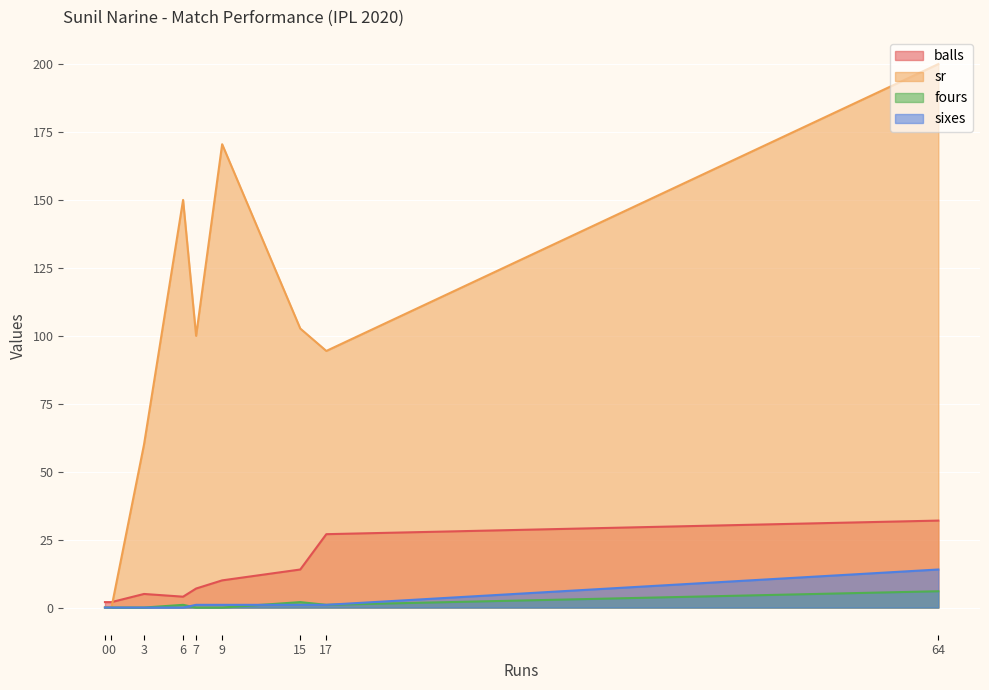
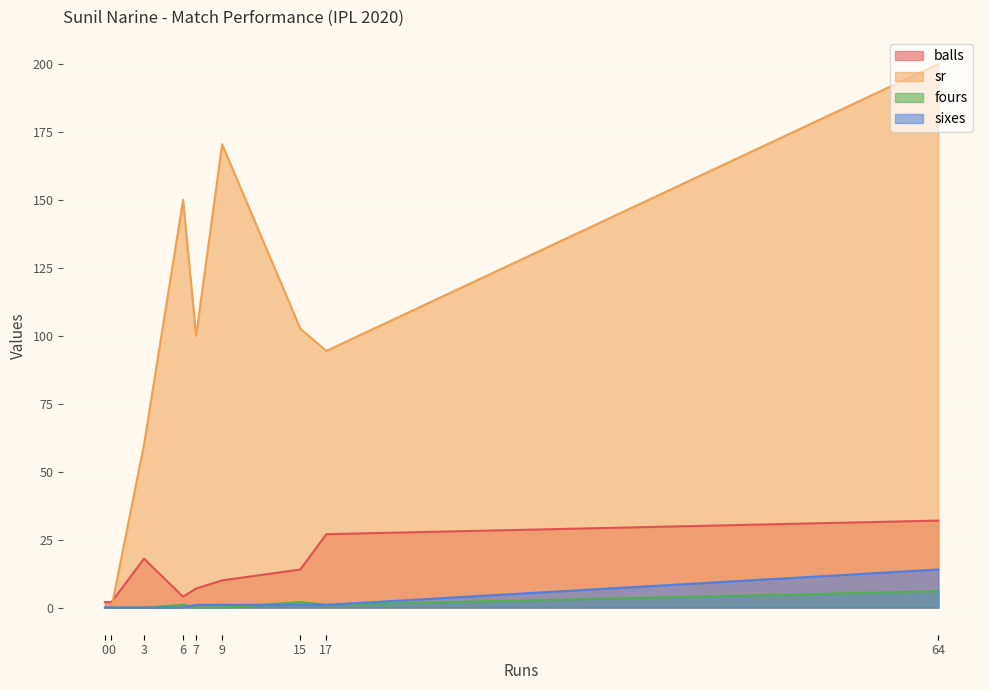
balls, 3: 5 -> 18
